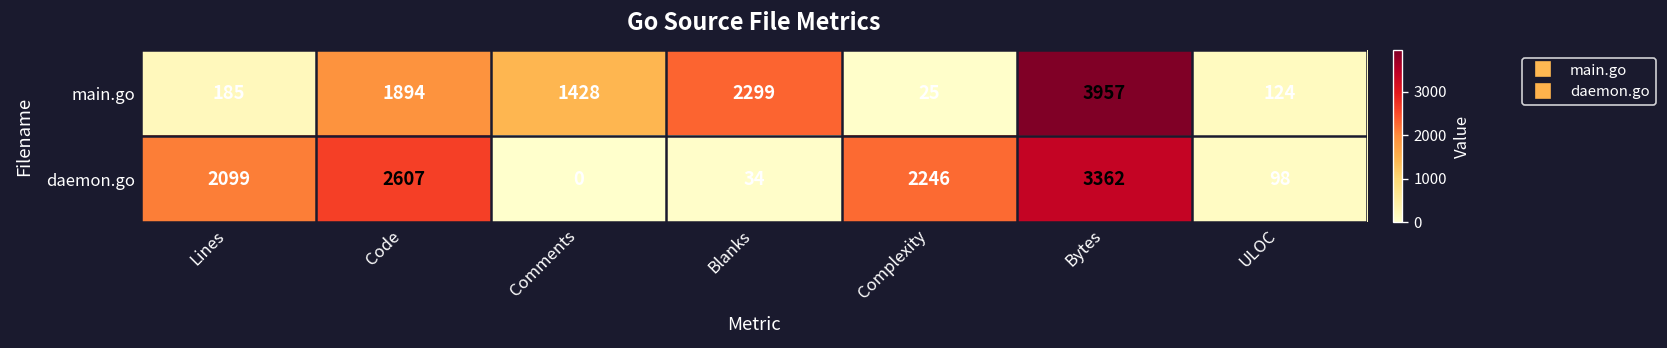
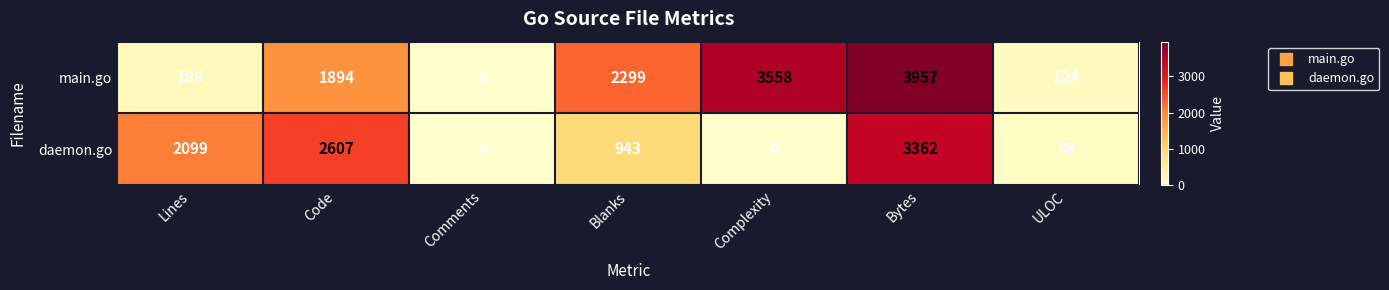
main.go, Comments: 1428 -> 0
main.go, Complexity: 25 -> 3558
daemon.go, Blanks: 34 -> 943
daemon.go, Complexity: 2246 -> 35
